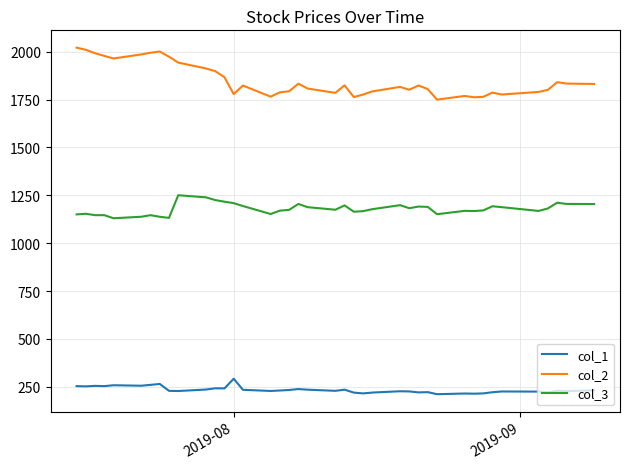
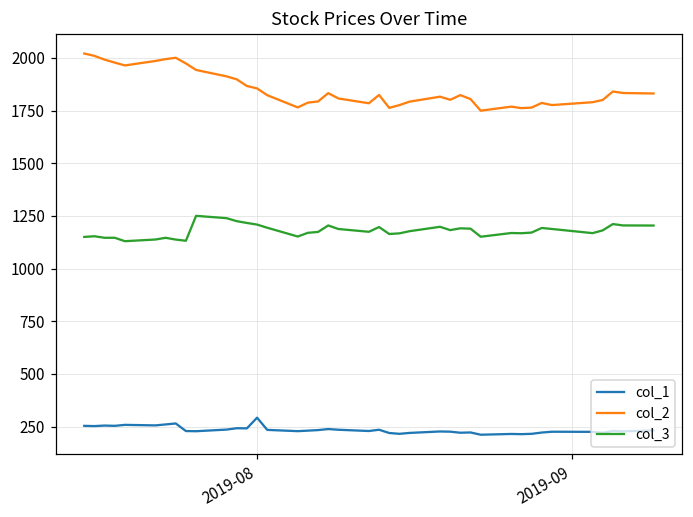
col_2, 2019-08: 1780 -> 1860
